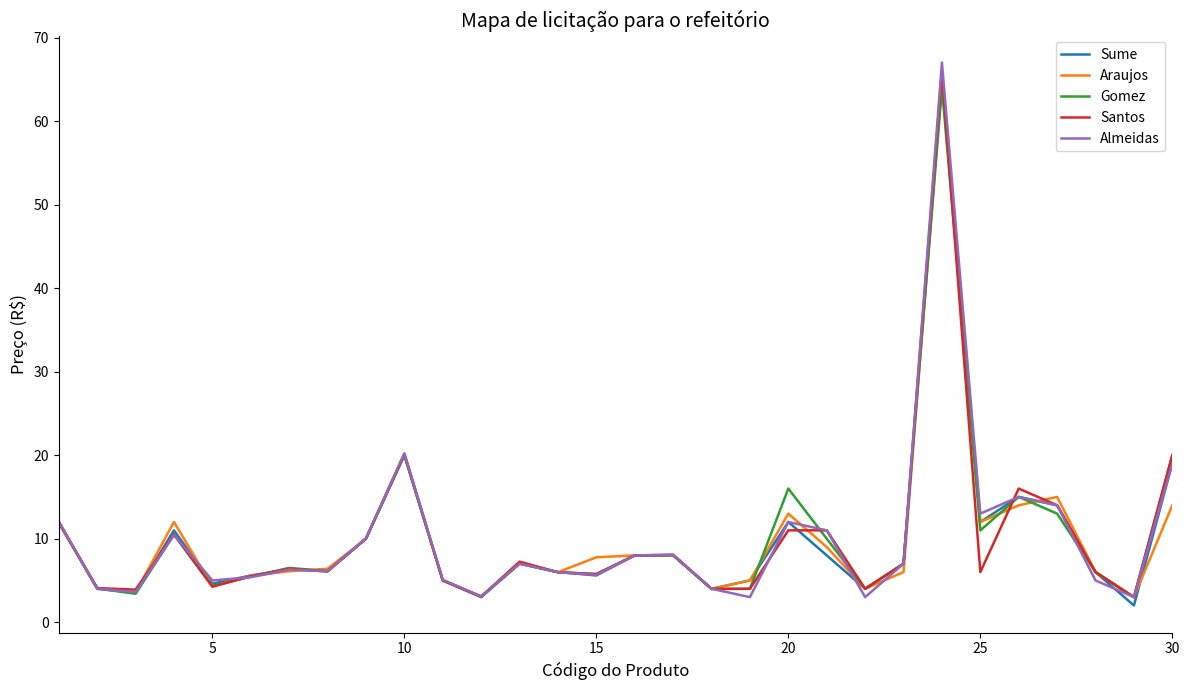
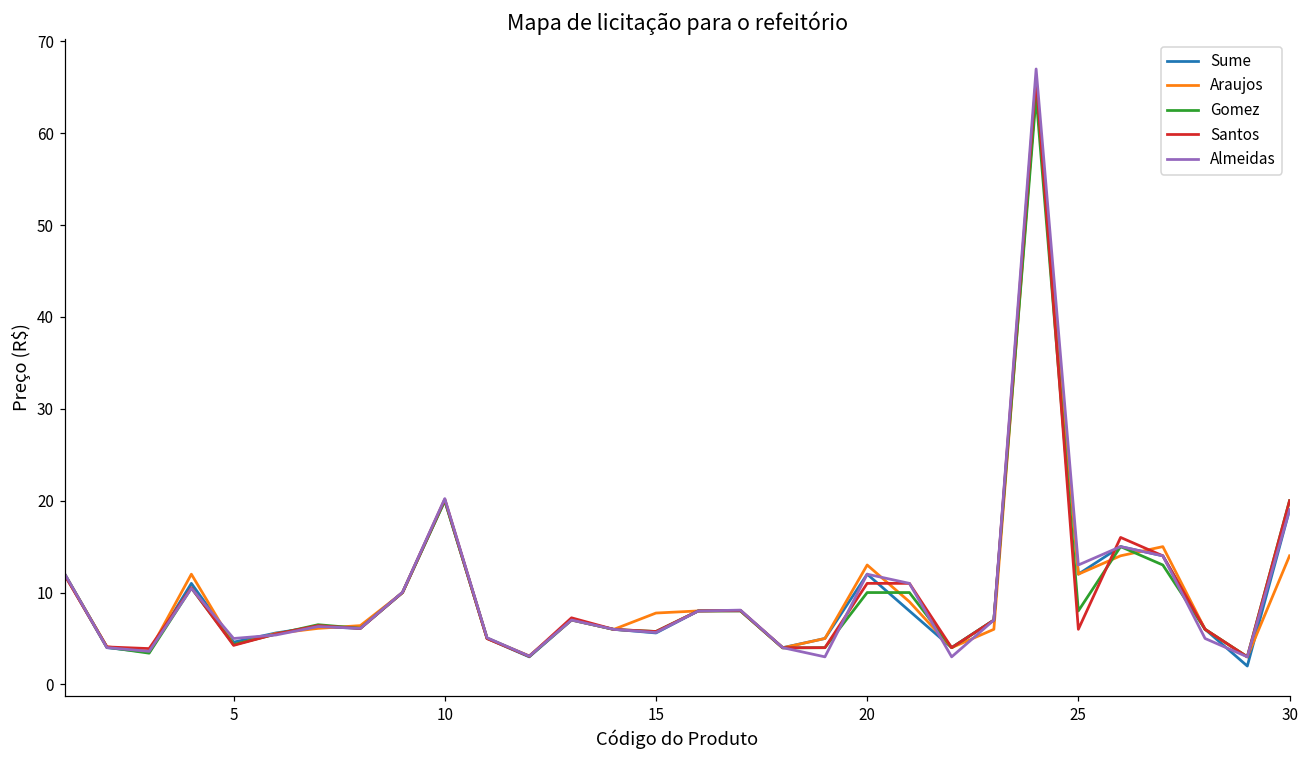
Gomez, 20: 16 -> 10
Gomez, 25: 11 -> 8
